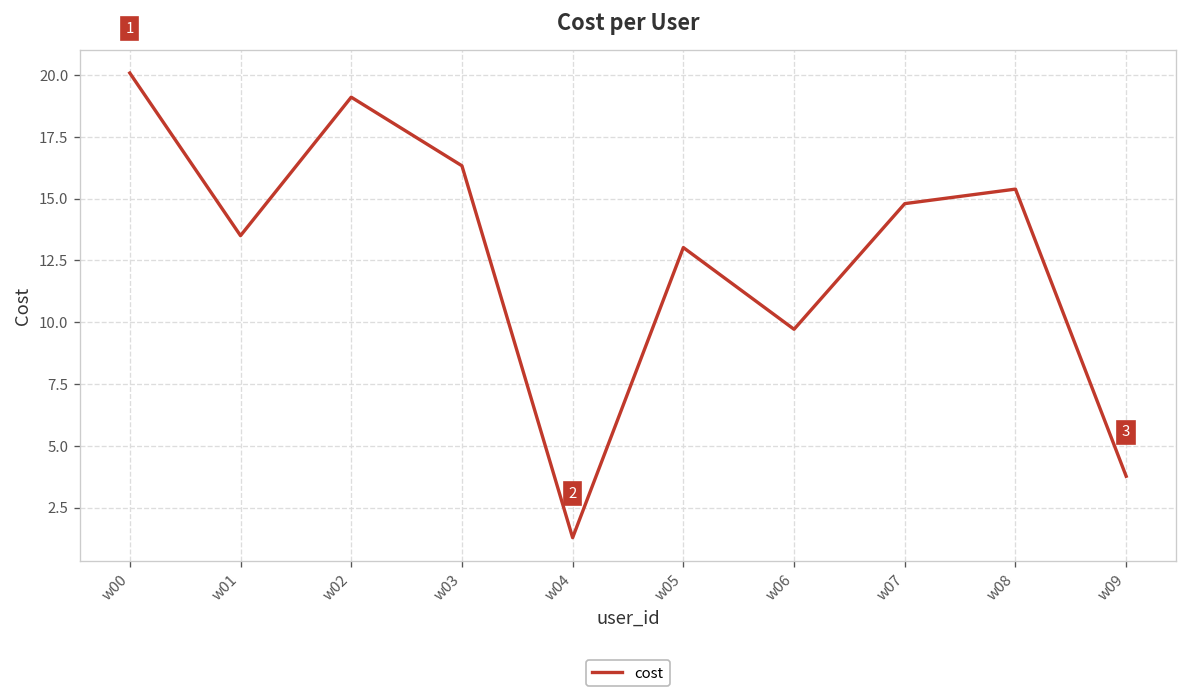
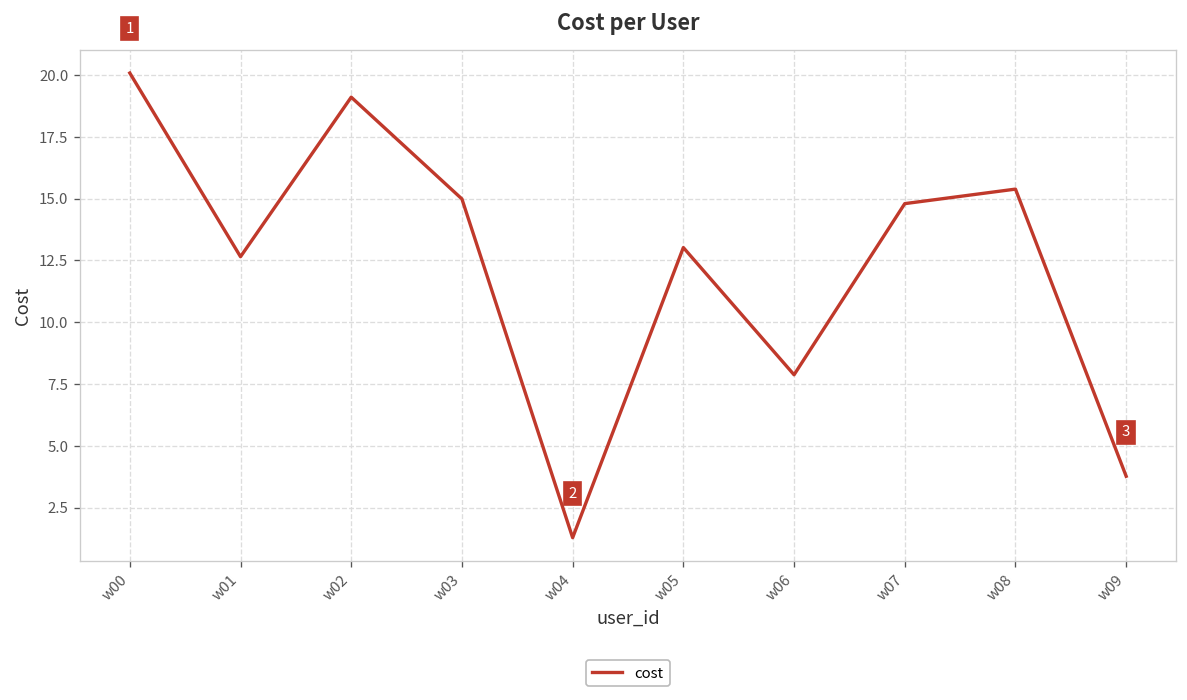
w01: 13.5 -> 12.7
w03: 16.3 -> 15.0
w06: 9.7 -> 7.9
